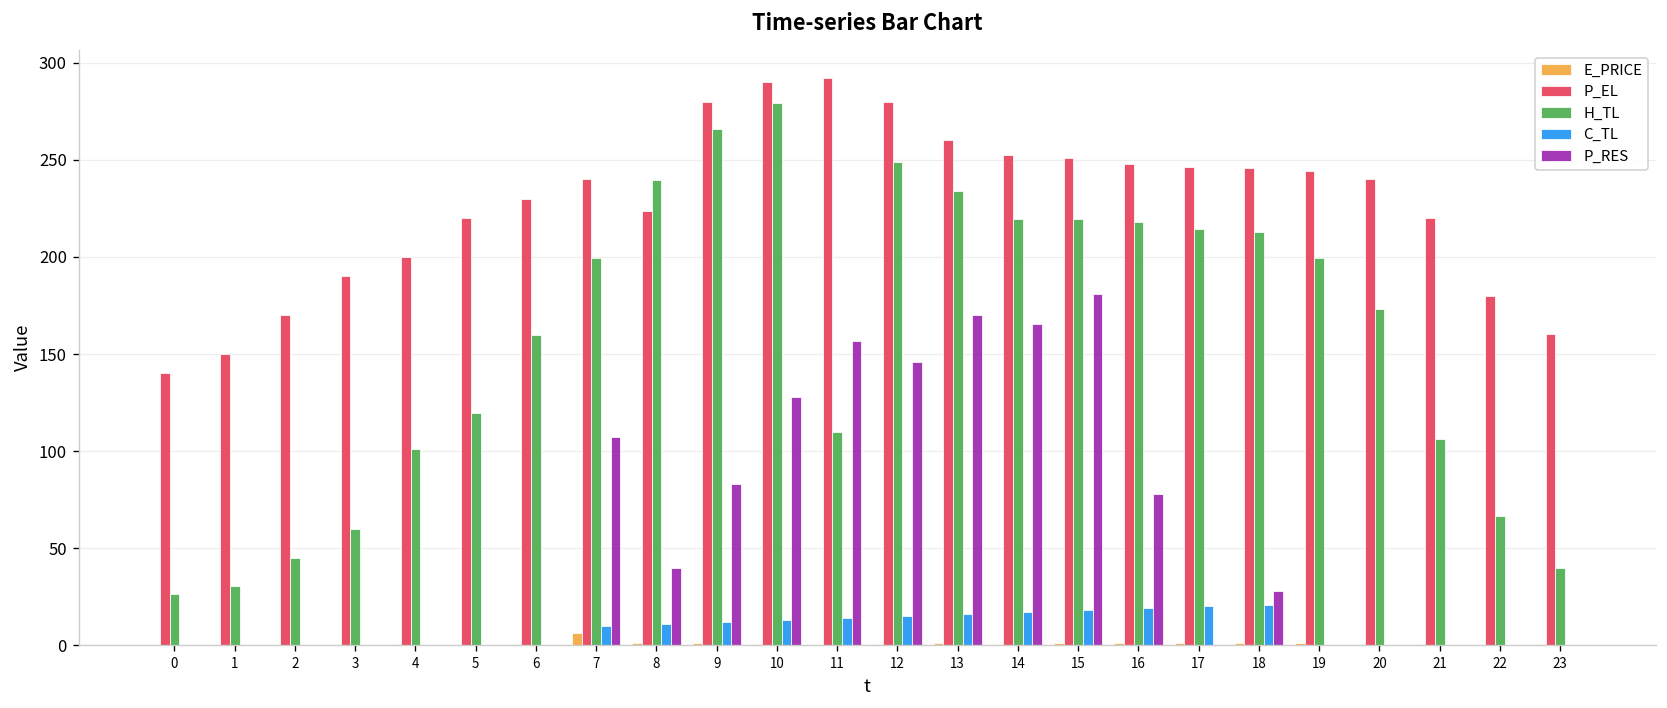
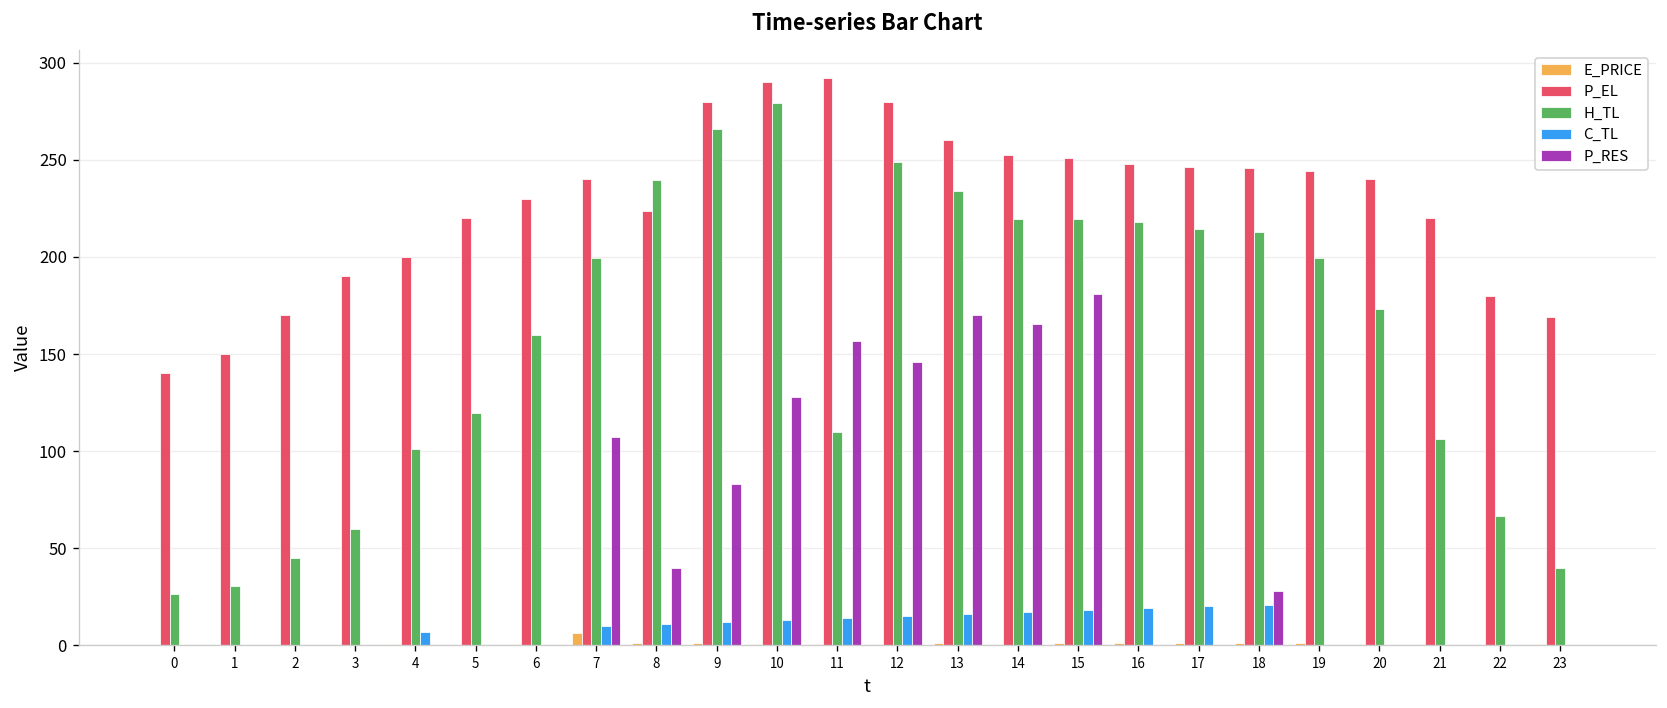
C_TL, 4: 0 -> 7
P_RES, 16: 78 -> 0
P_EL, 23: 160 -> 169
